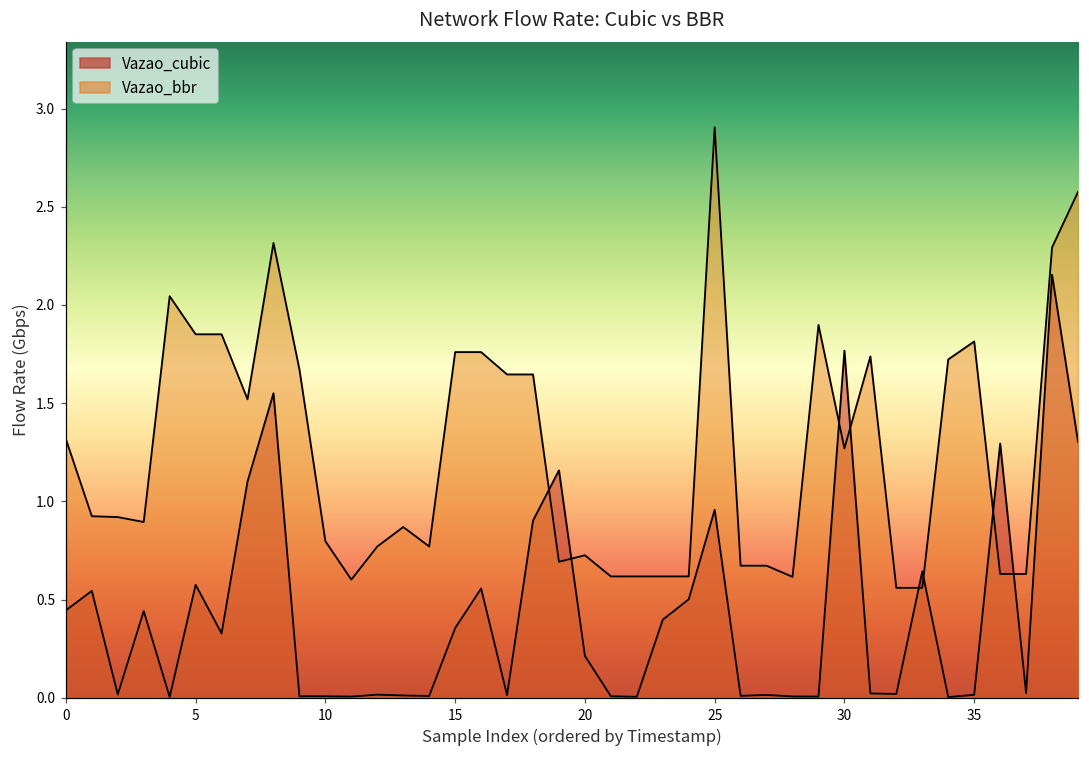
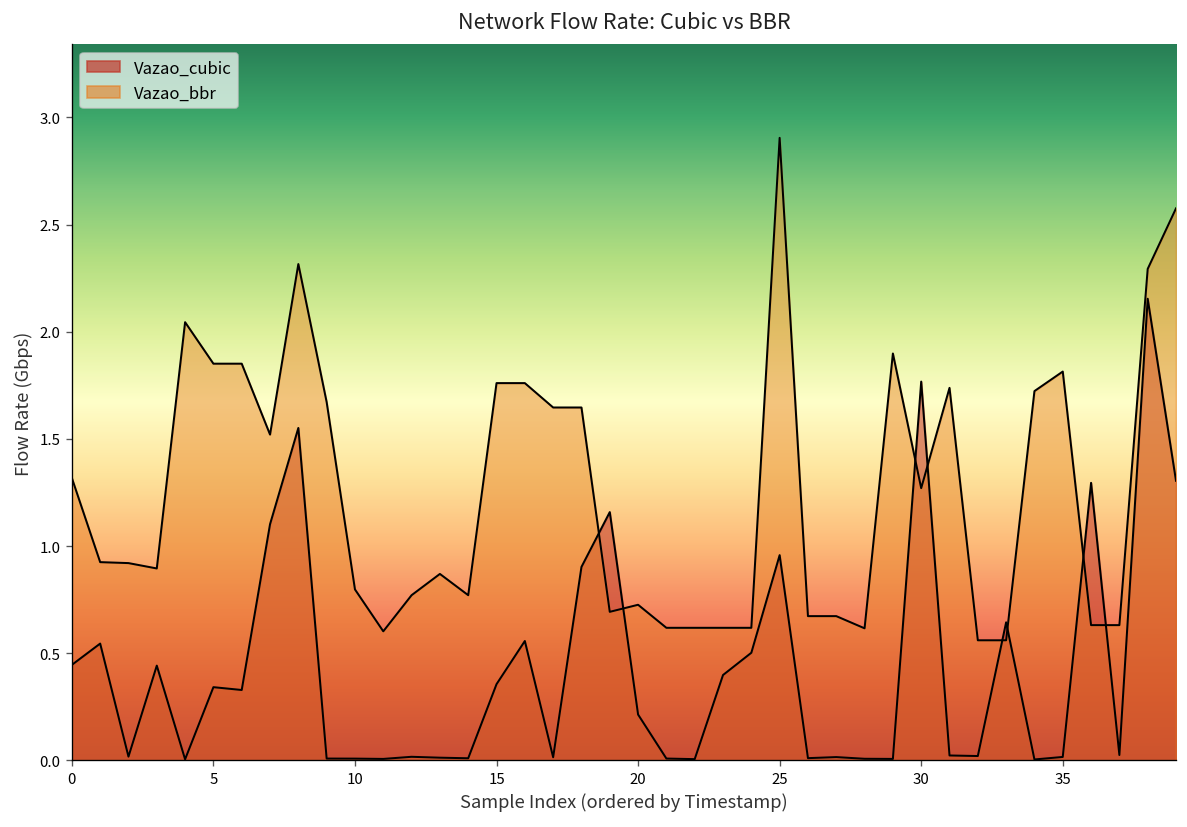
Vazao_cubic, 5: 0.58 -> 0.34
